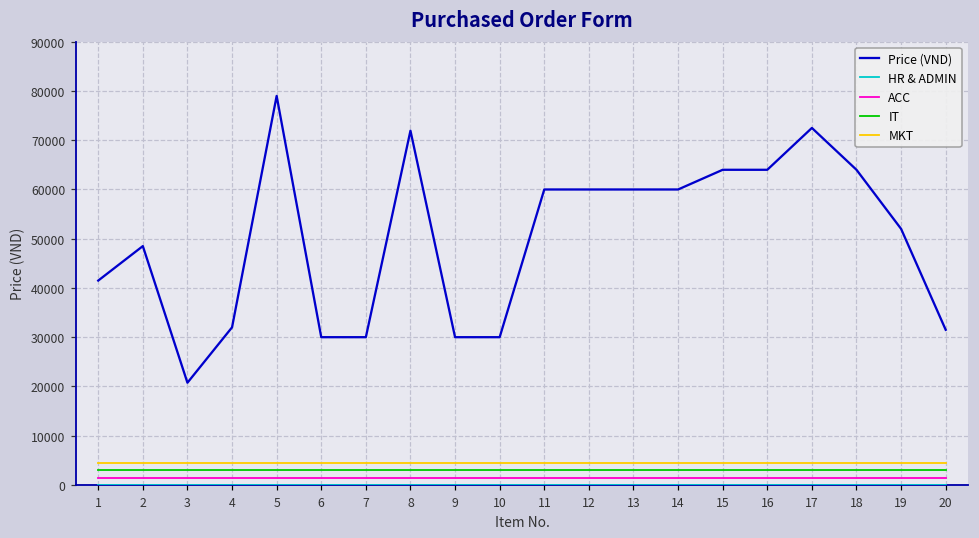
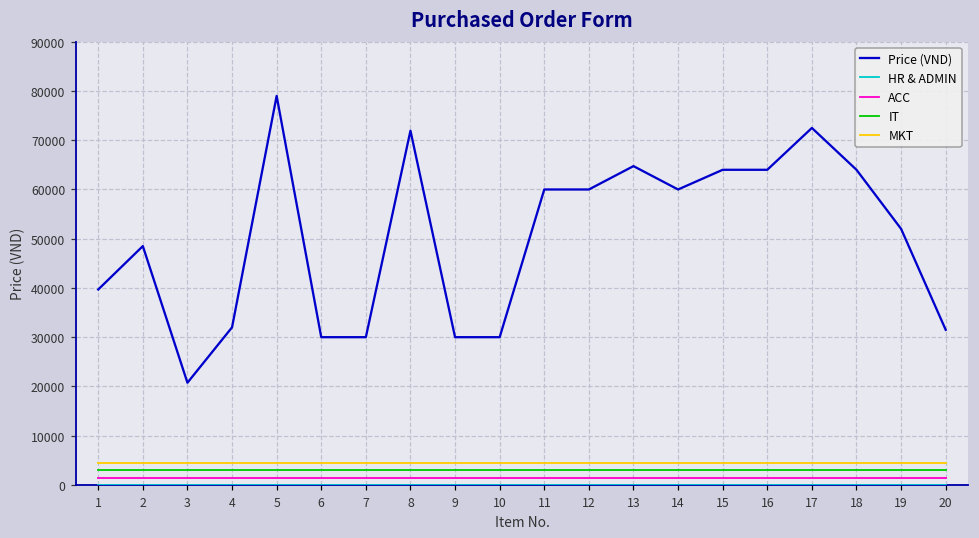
Price (VND), 1: 42000 -> 40000
Price (VND), 13: 60000 -> 65000
